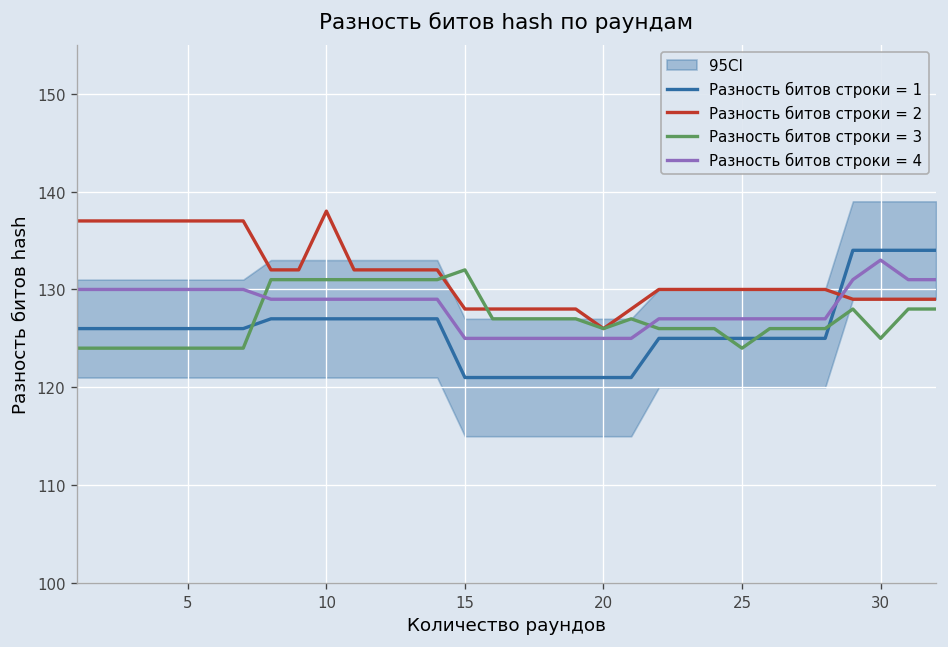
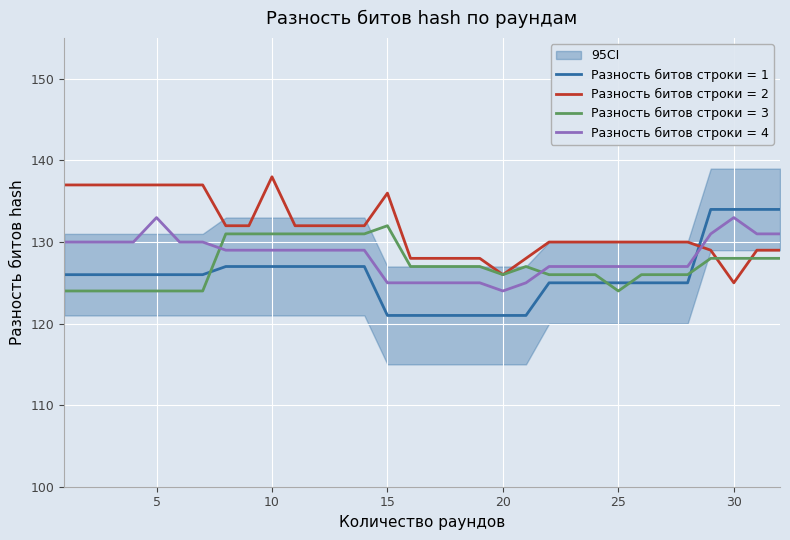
Разность битов строки = 4, 5: 130 -> 133
Разность битов строки = 2, 15: 128 -> 136
Разность битов строки = 4, 20: 125 -> 124
Разность битов строки = 2, 30: 129 -> 125
Разность битов строки = 3, 30: 125 -> 128
